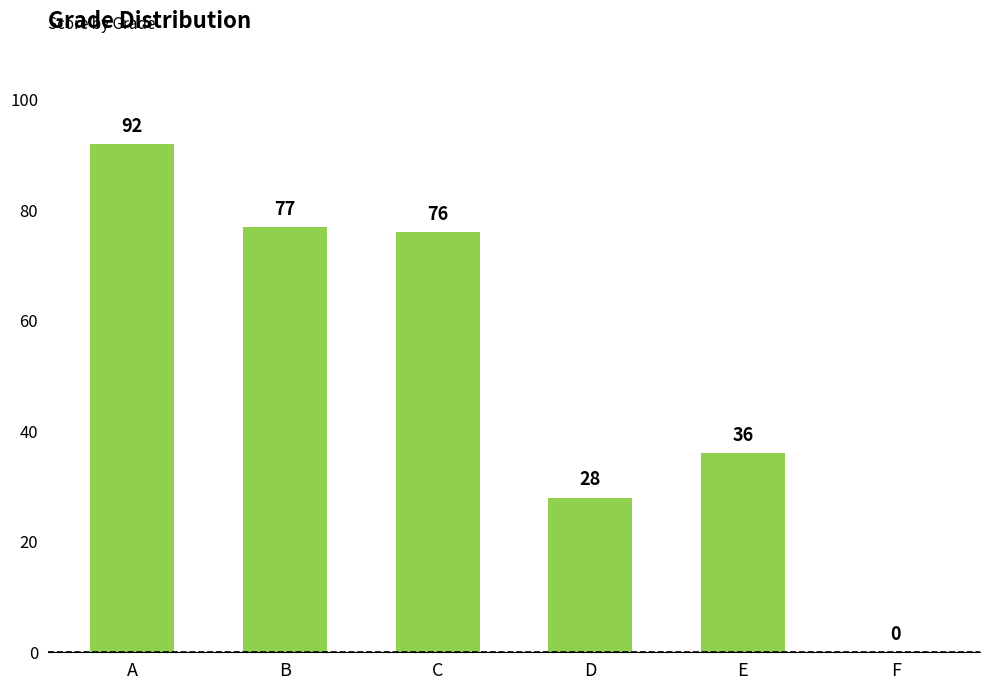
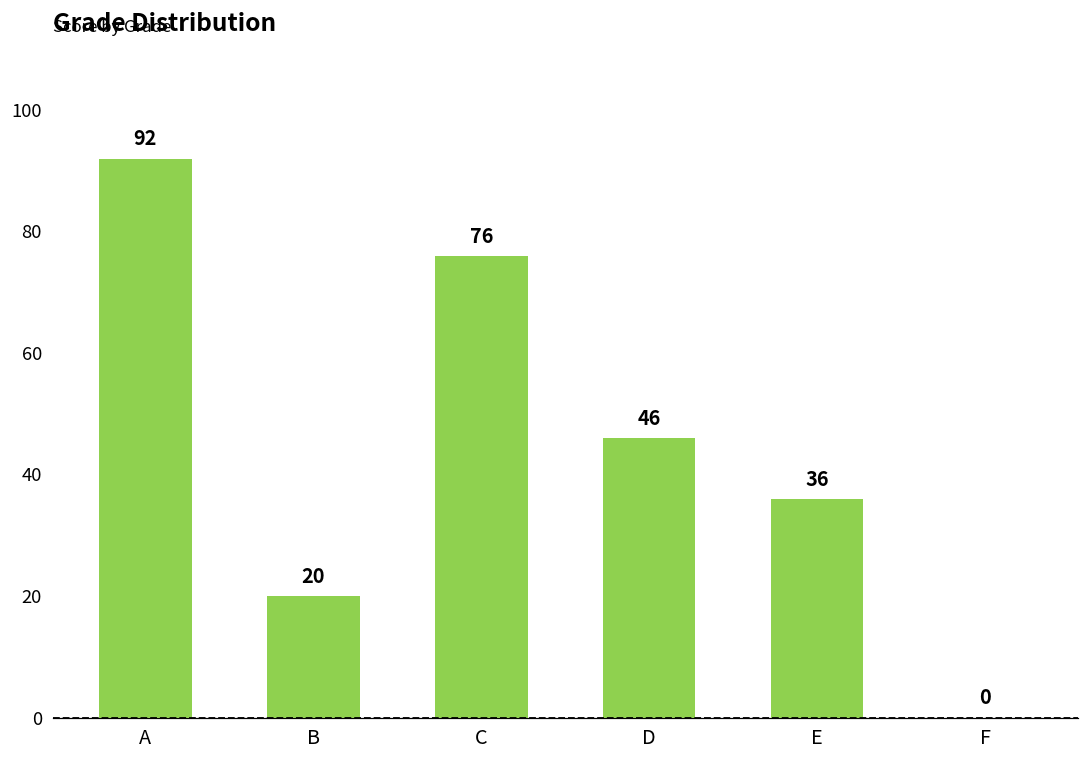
B: 77 -> 20
D: 28 -> 46
